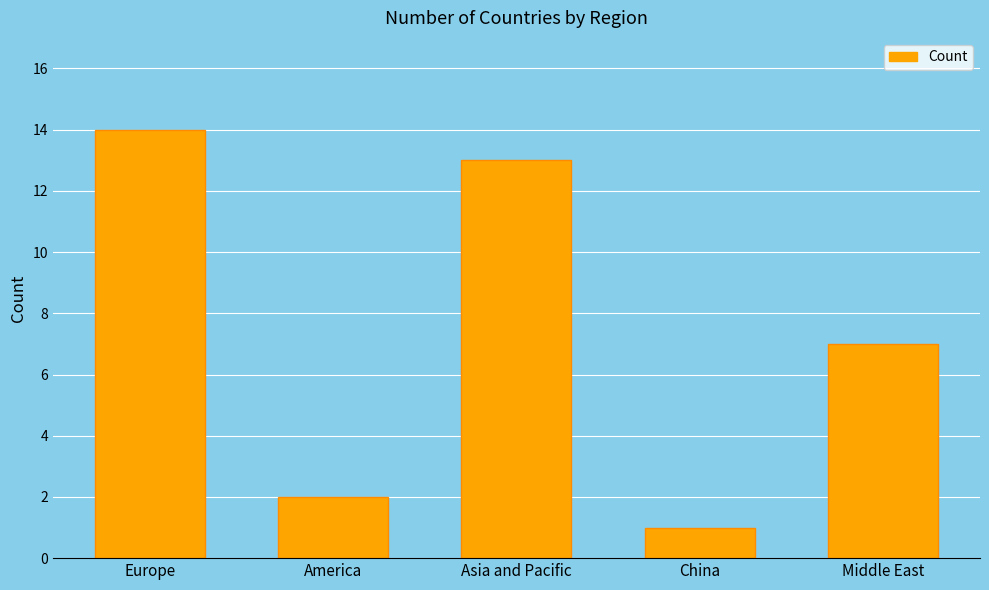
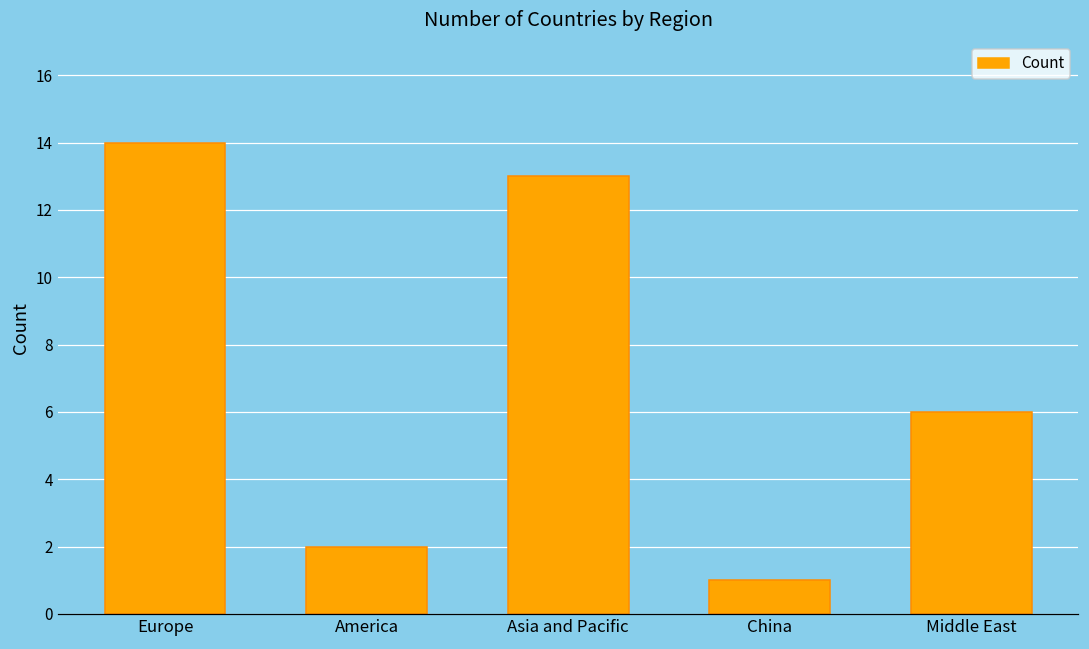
Middle East: 7 -> 6
